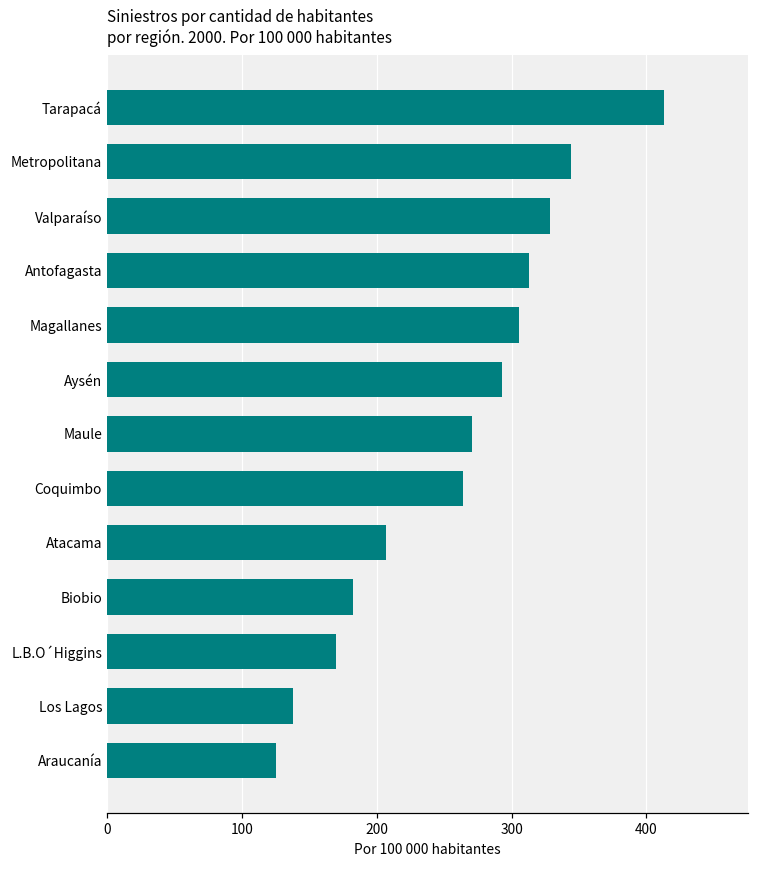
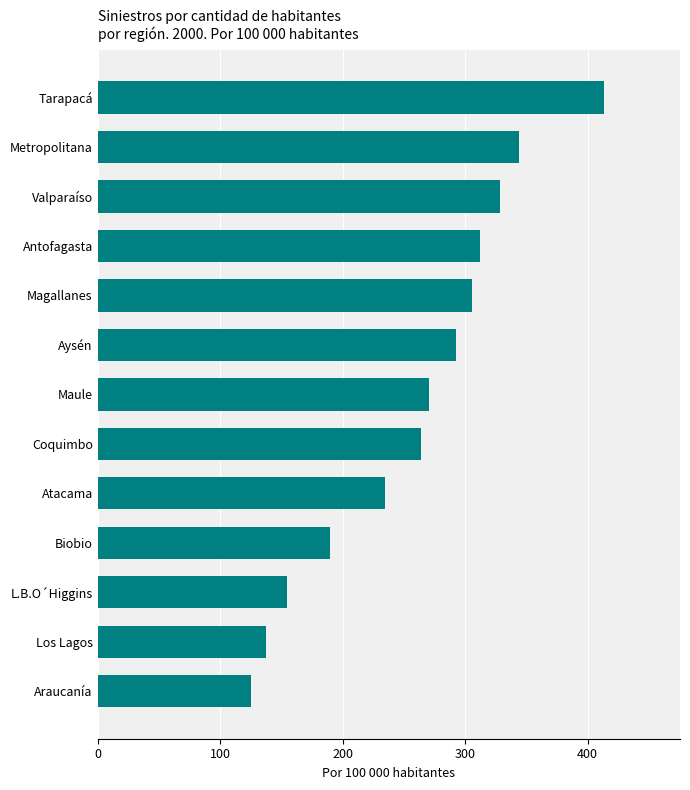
Atacama: 206 -> 235
Biobio: 182 -> 189
L.B.O´Higgins: 170 -> 154
